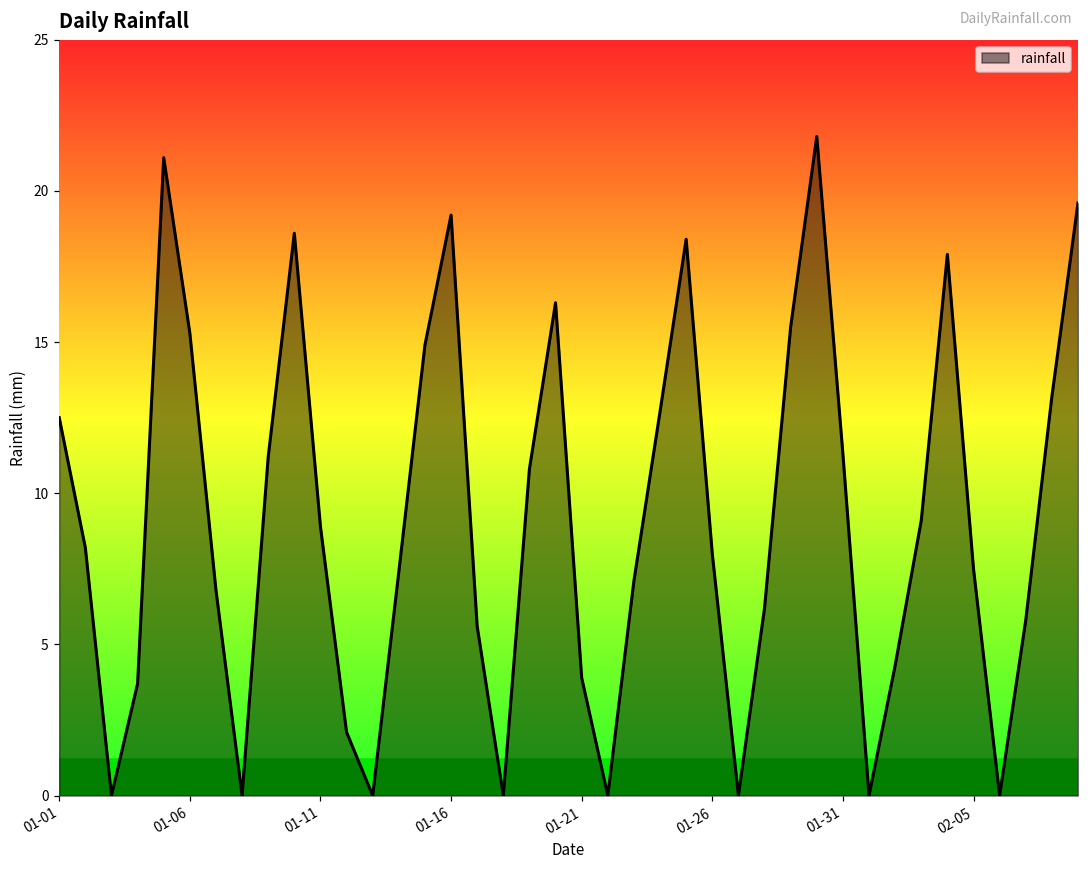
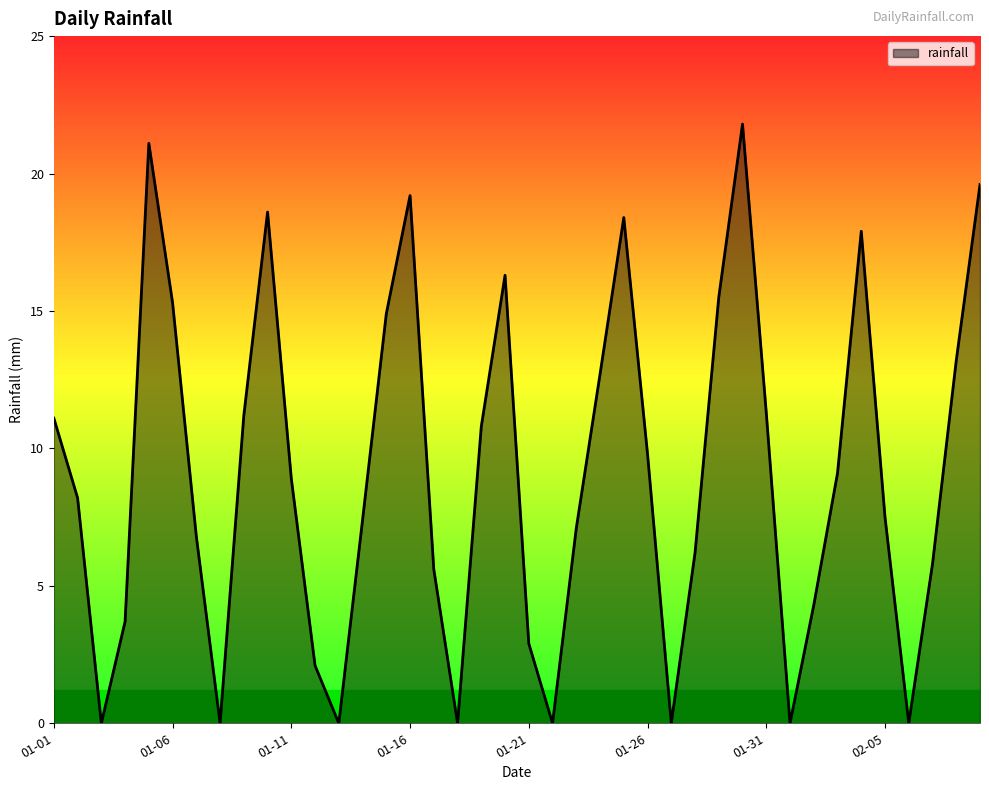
01-01: 12.5 -> 11.1
01-21: 3.9 -> 2.9
01-26: 8.0 -> 9.8
